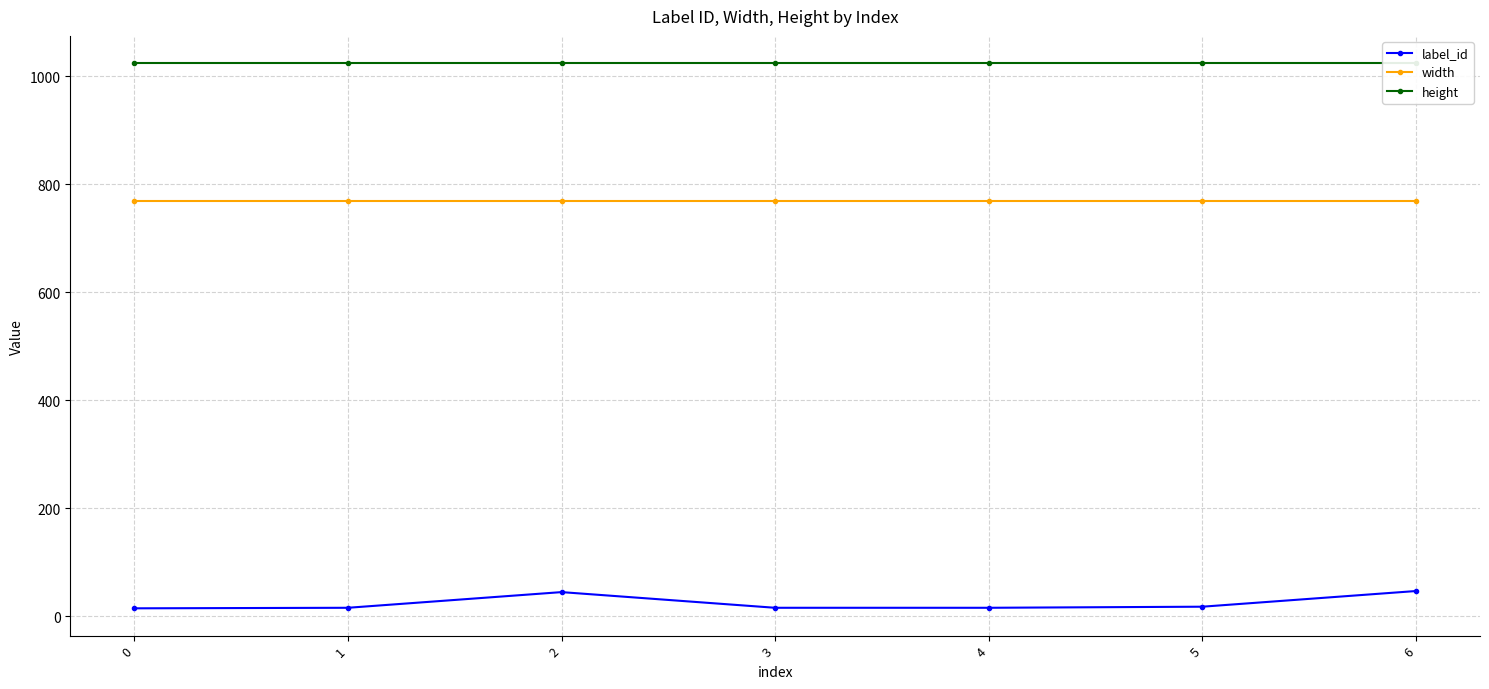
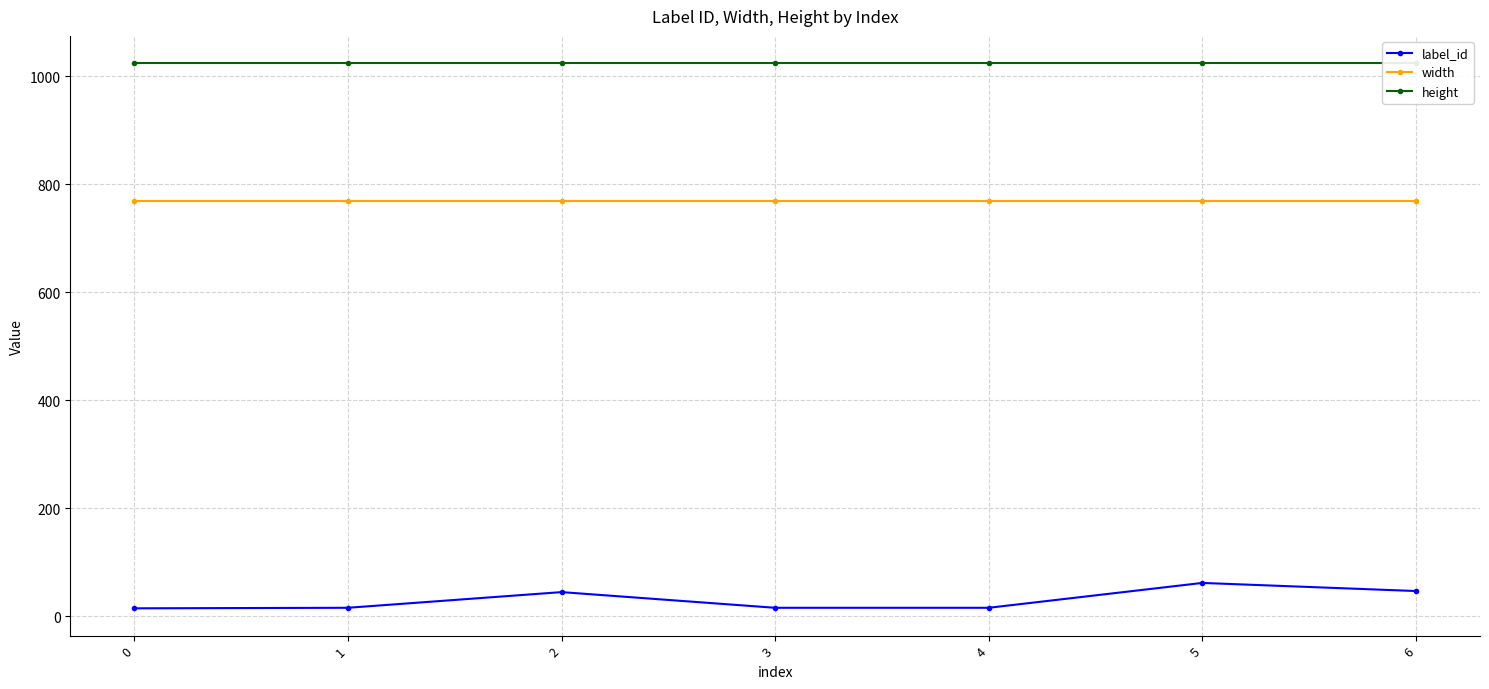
label_id, 5: 20 -> 60
